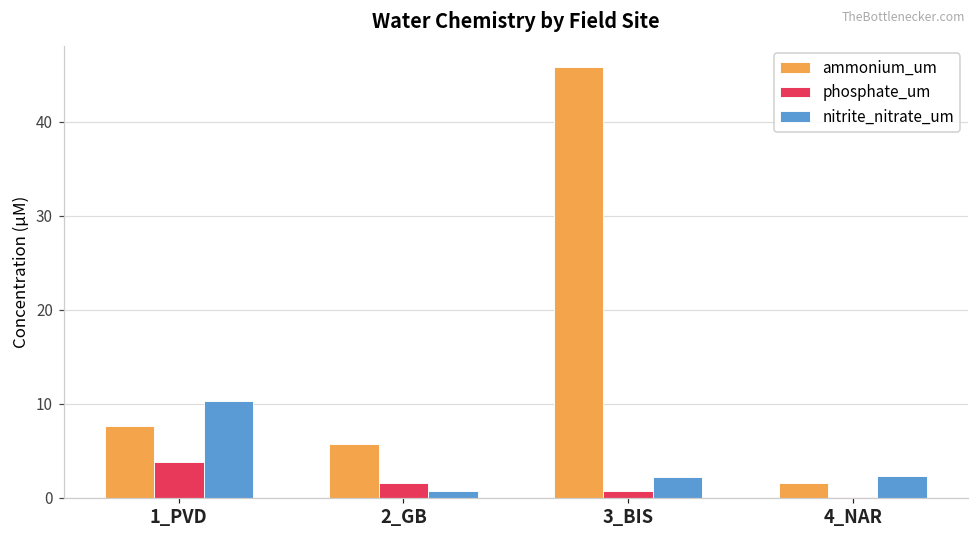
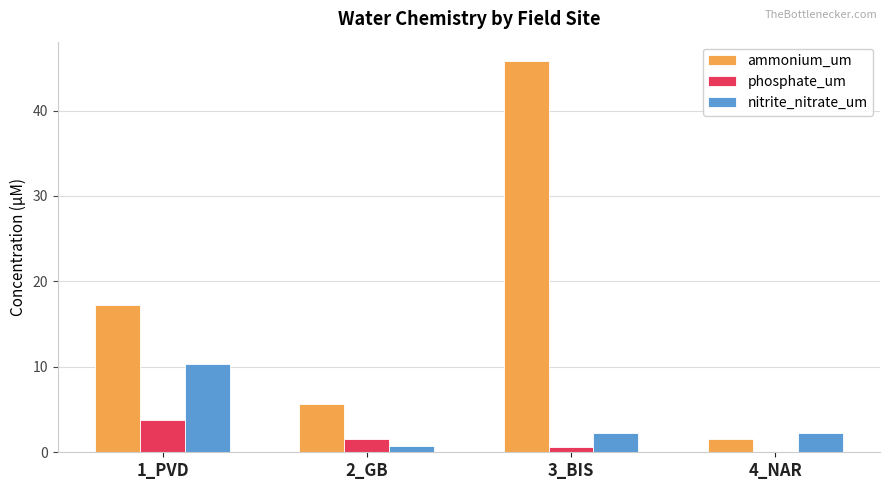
ammonium_um, 1_PVD: 8 -> 17
